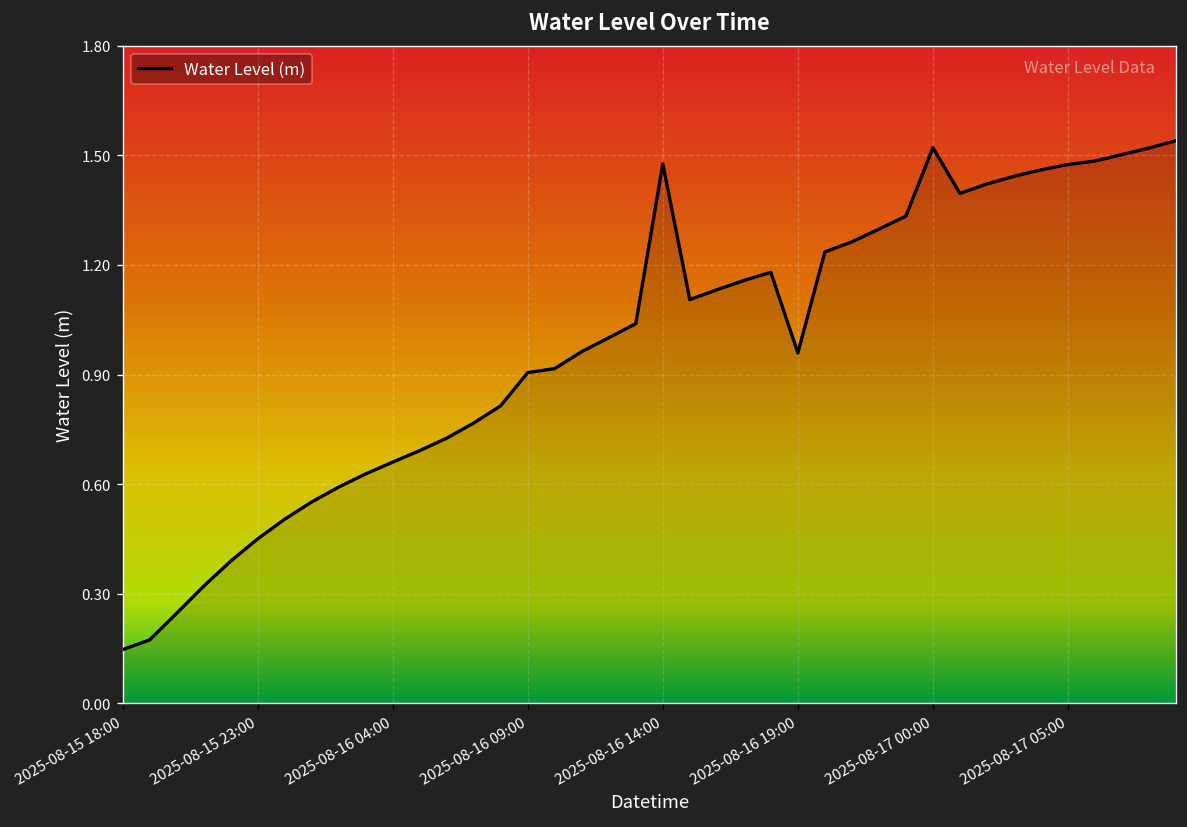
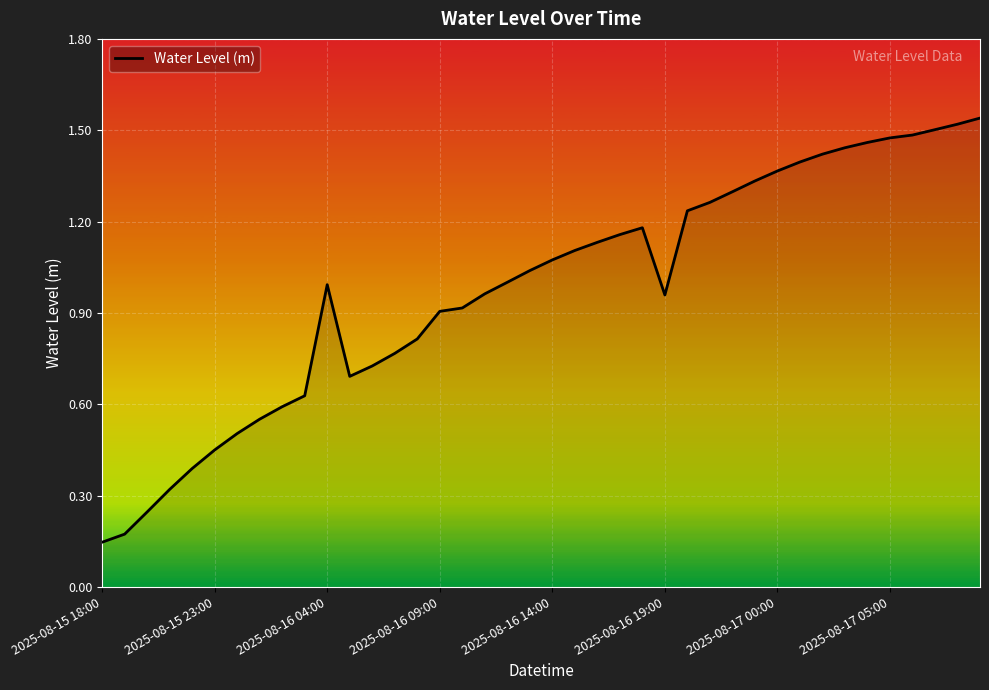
2025-08-16 04:00: 0.66 -> 0.99
2025-08-16 14:00: 1.48 -> 1.07
2025-08-17 00:00: 1.52 -> 1.37
